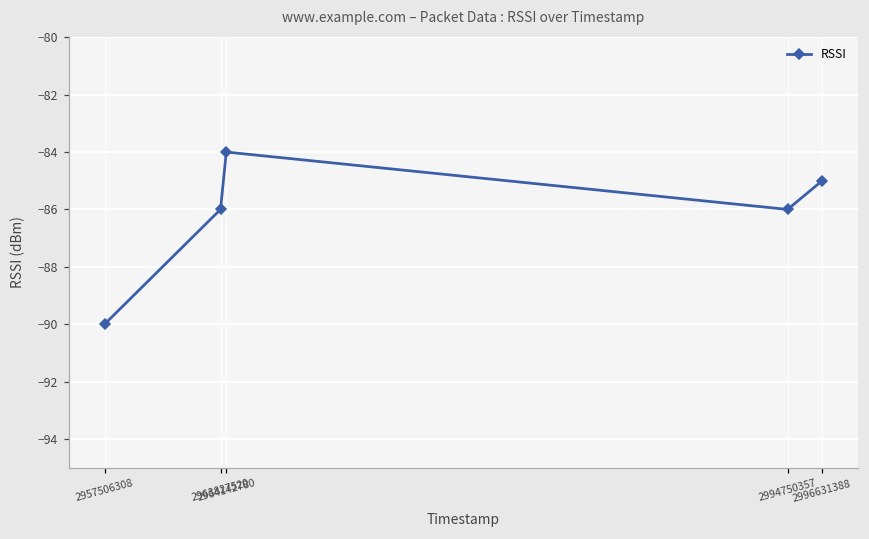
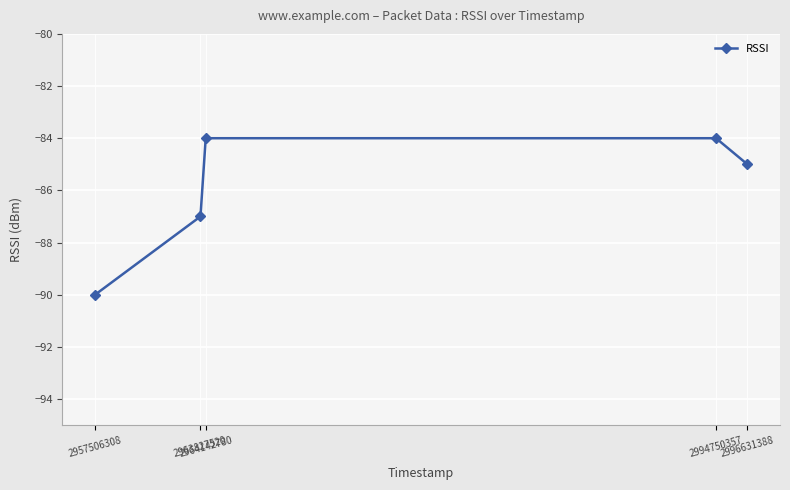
2963827520: -86 -> -87
2994750357: -86 -> -84
